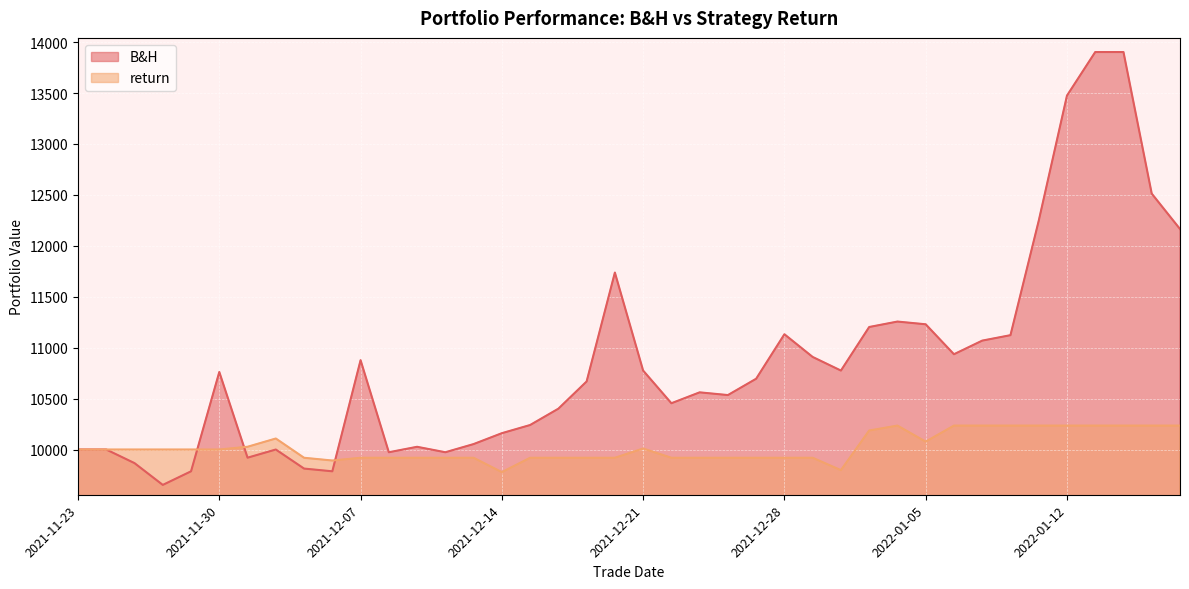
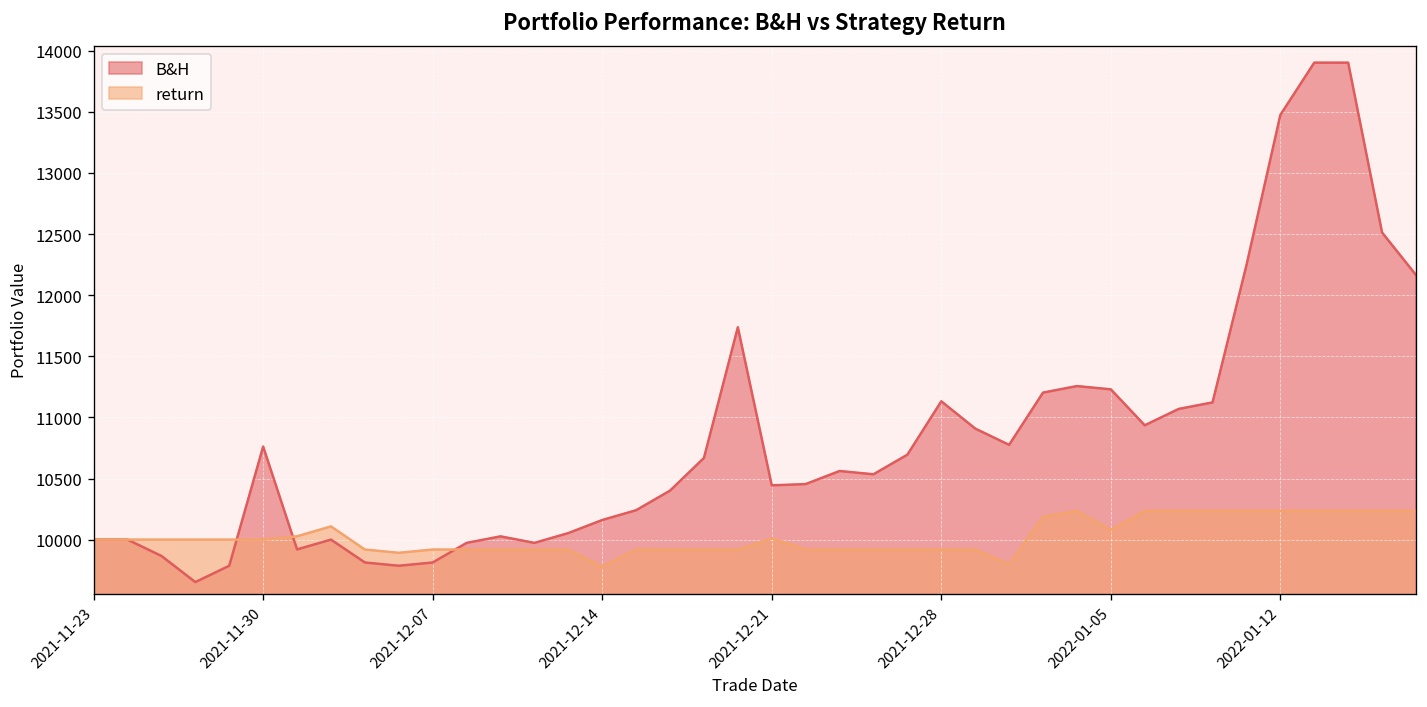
B&H, 2021-12-07: 10880 -> 9810
B&H, 2021-12-21: 10780 -> 10440
